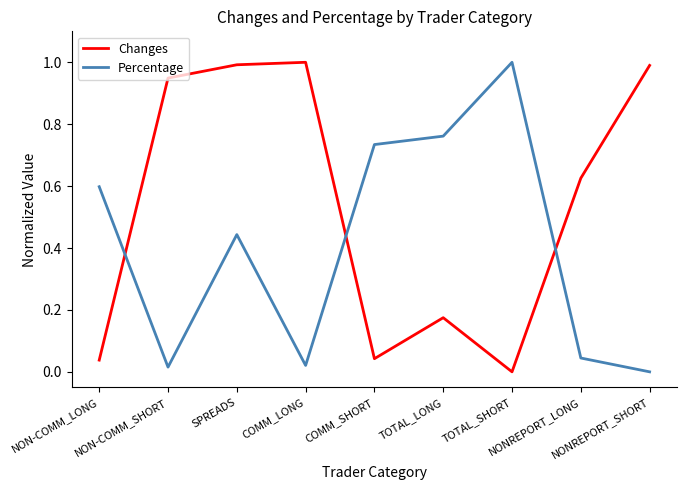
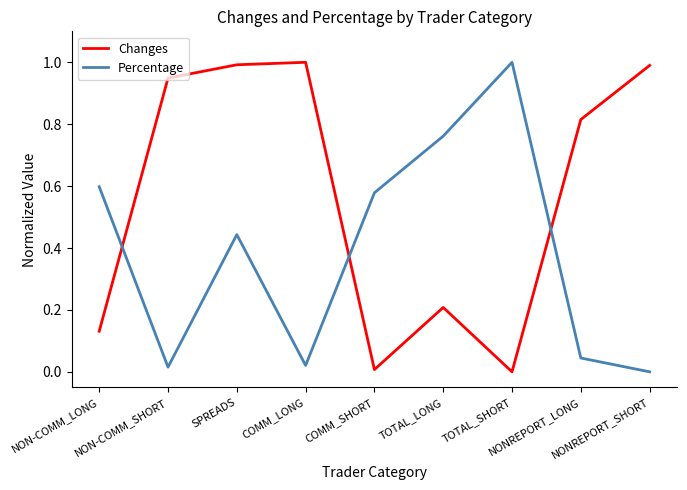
Changes, NON-COMM_LONG: 0.04 -> 0.13
Changes, COMM_SHORT: 0.04 -> 0.01
Percentage, COMM_SHORT: 0.73 -> 0.58
Changes, TOTAL_LONG: 0.17 -> 0.21
Changes, NONREPORT_LONG: 0.63 -> 0.82
